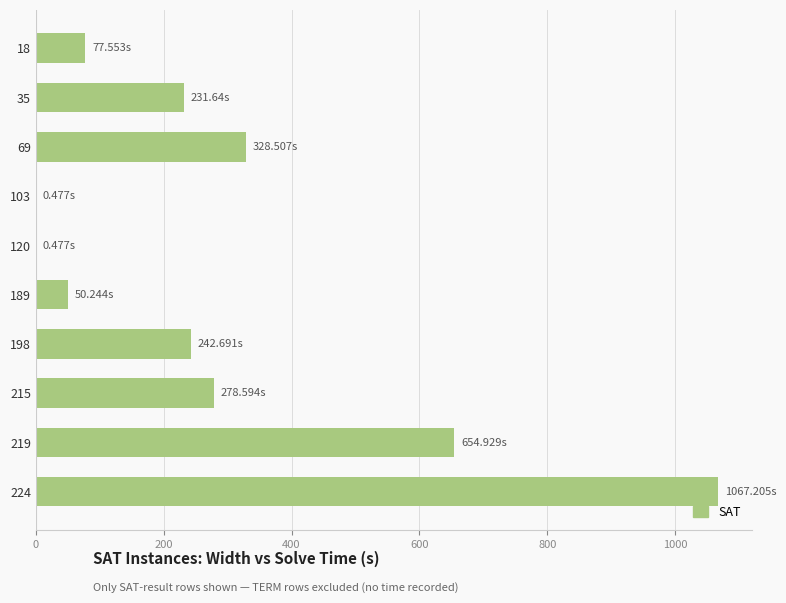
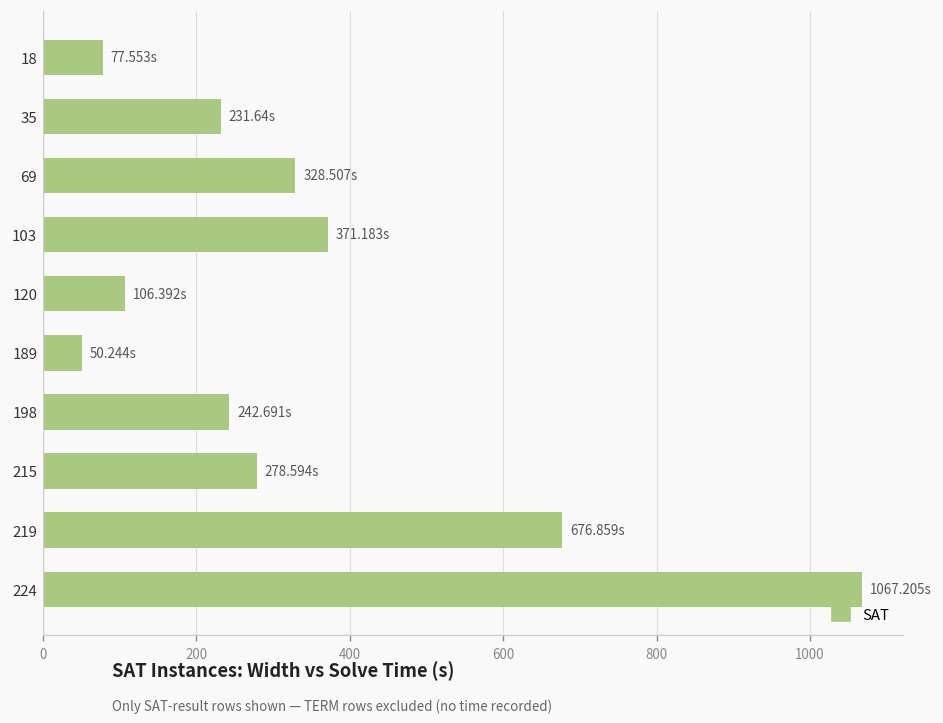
103: 0.477s -> 371.183s
120: 0.477s -> 106.392s
219: 654.929s -> 676.859s
